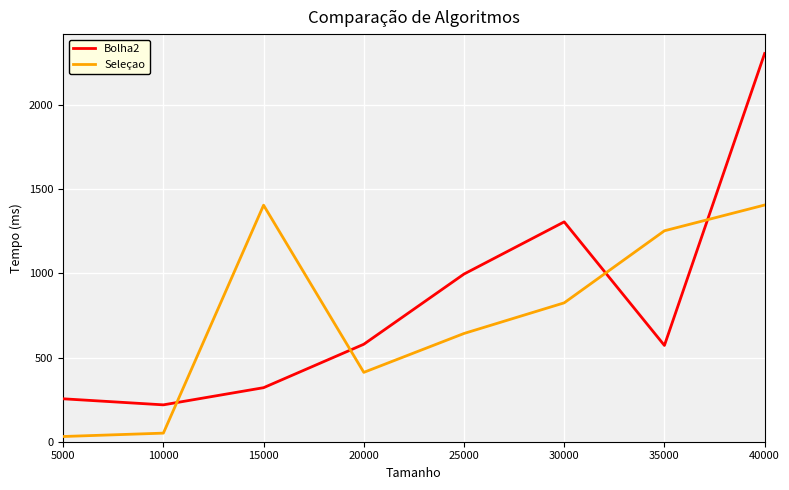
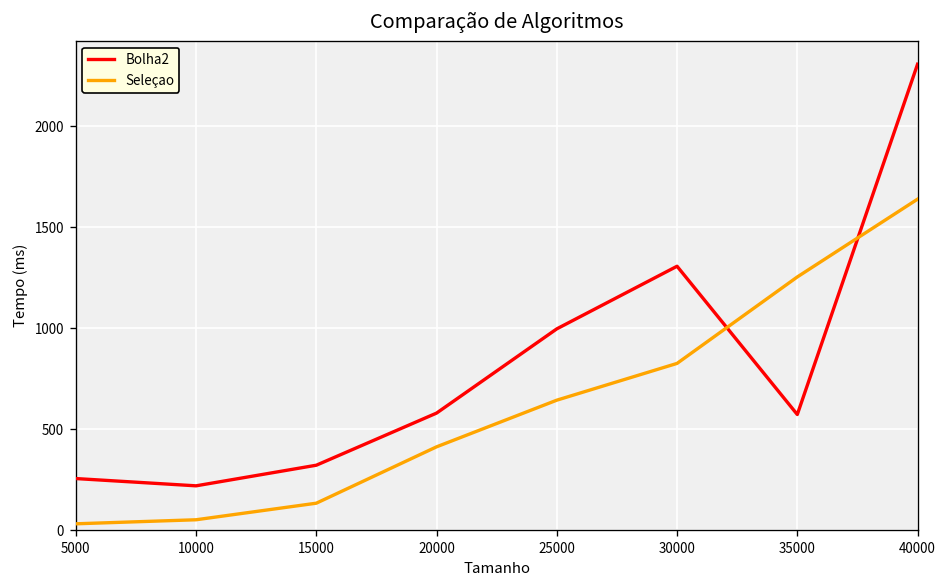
Seleçao, 15000: 1410 -> 130
Seleçao, 40000: 1410 -> 1640
